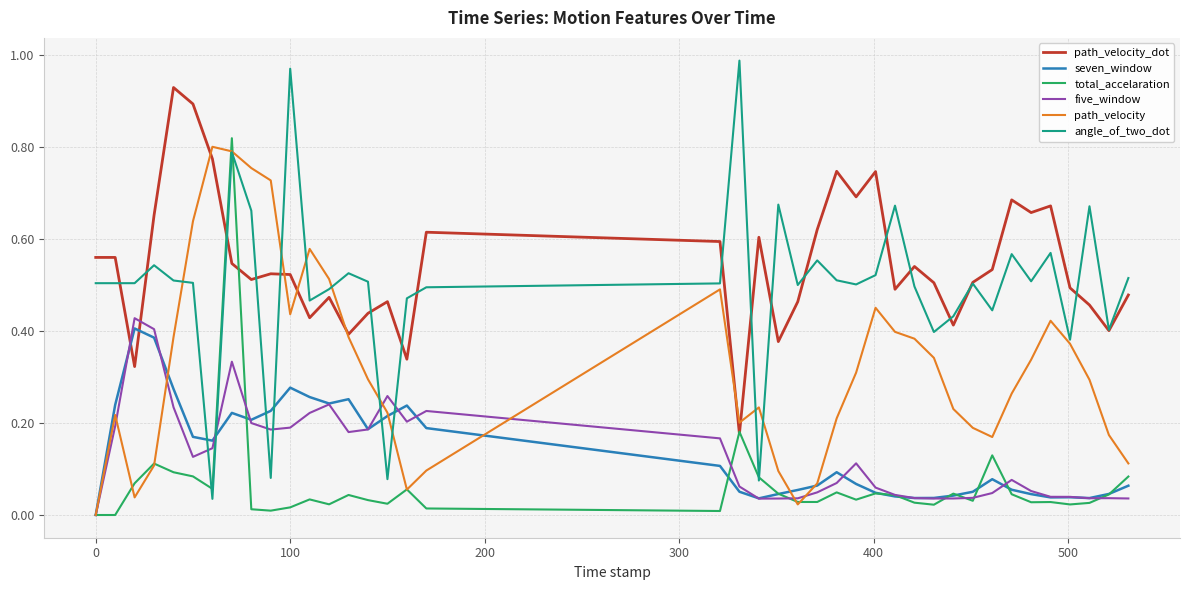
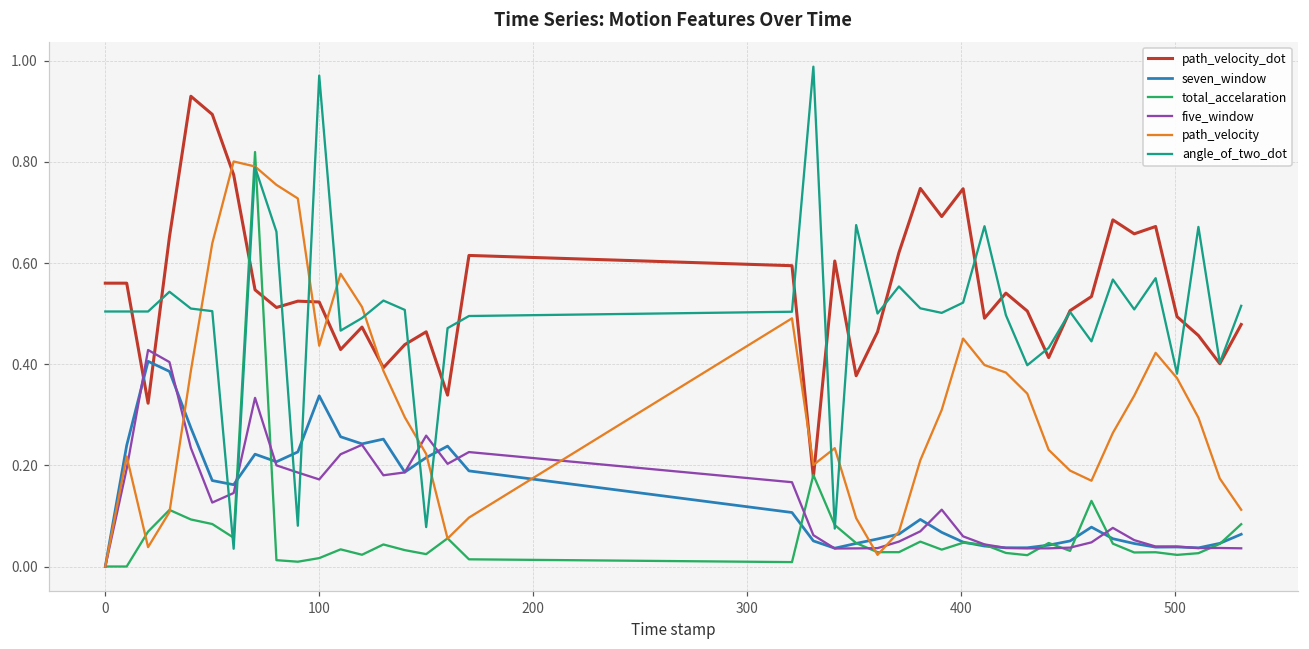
seven_window, 100: 0.28 -> 0.34
five_window, 100: 0.19 -> 0.17
